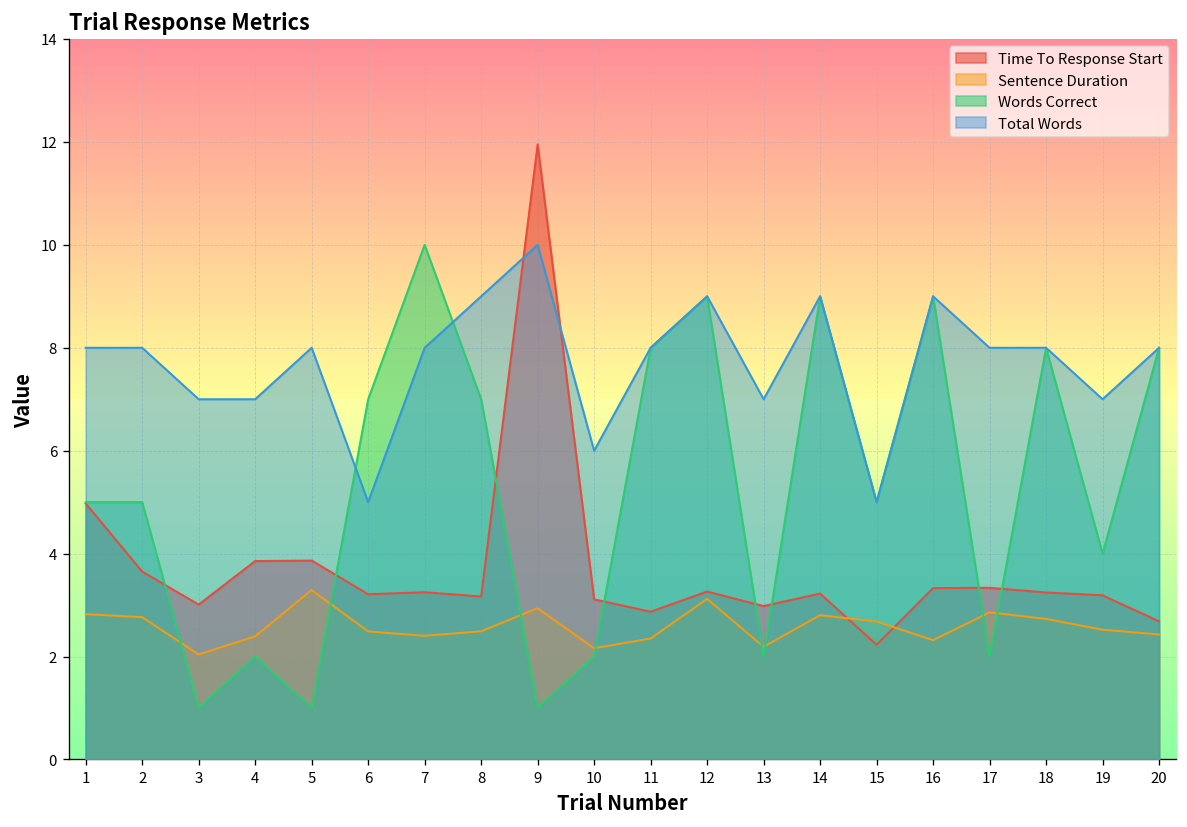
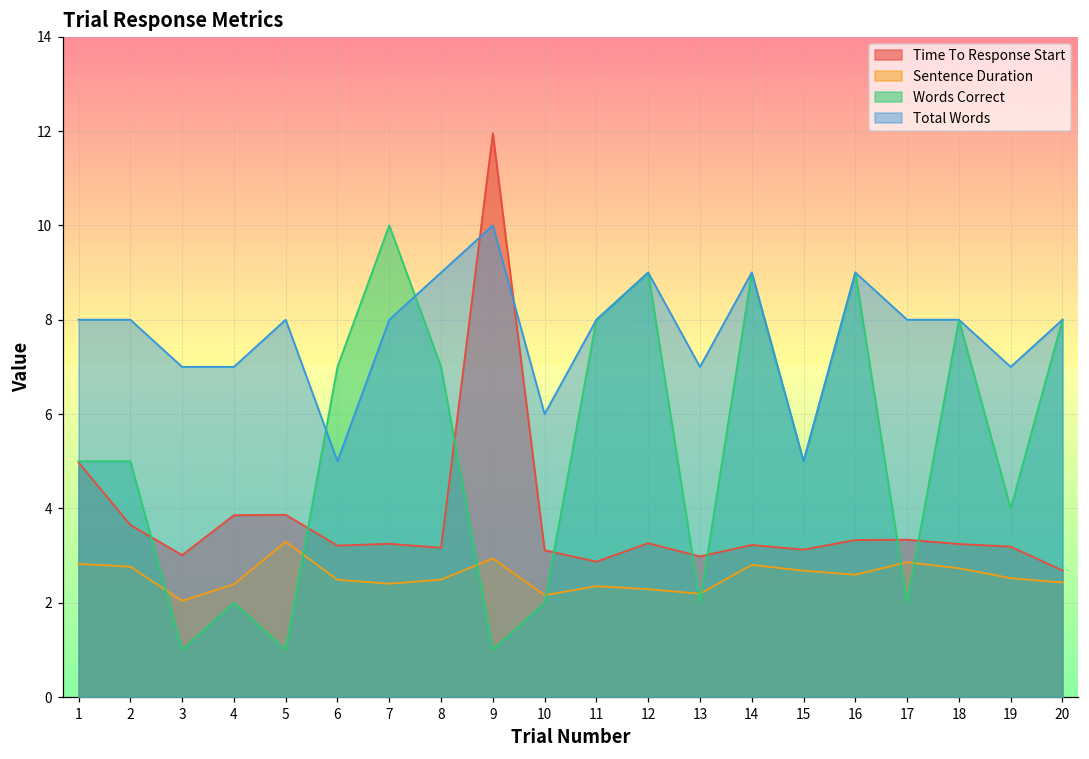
Sentence Duration, 12: 3.1 -> 2.3
Time To Response Start, 15: 2.2 -> 3.1
Sentence Duration, 16: 2.3 -> 2.6
